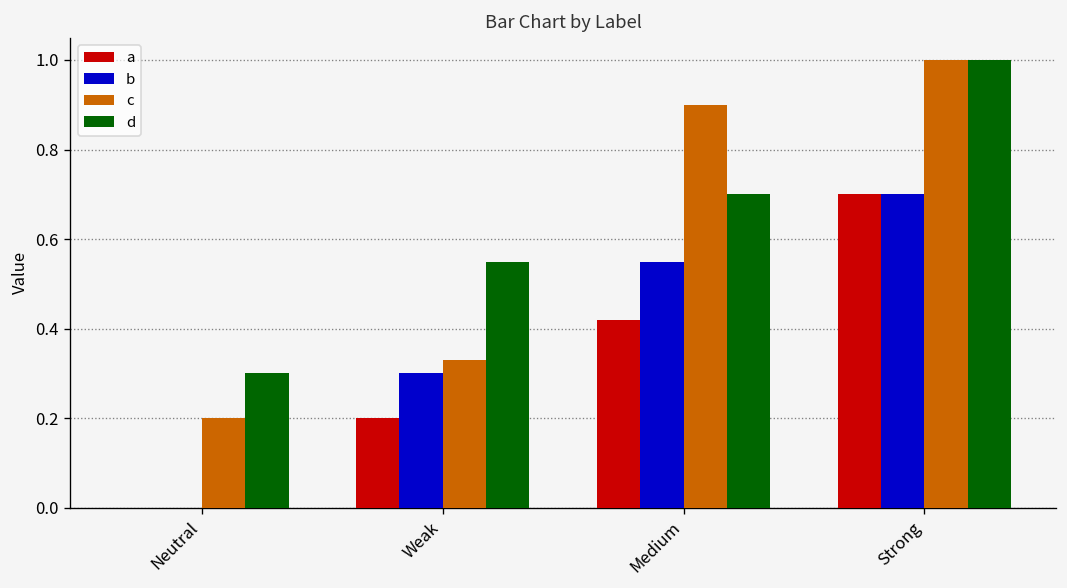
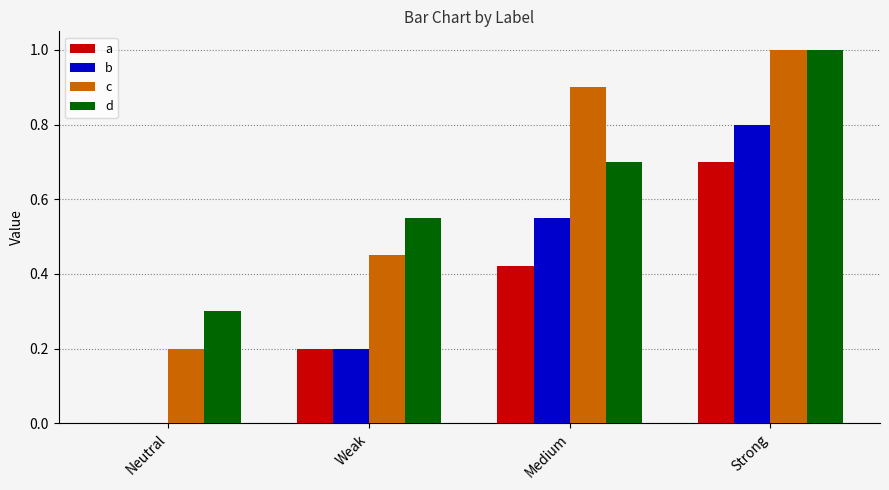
b, Weak: 0.3 -> 0.2
c, Weak: 0.33 -> 0.45
b, Strong: 0.7 -> 0.8
